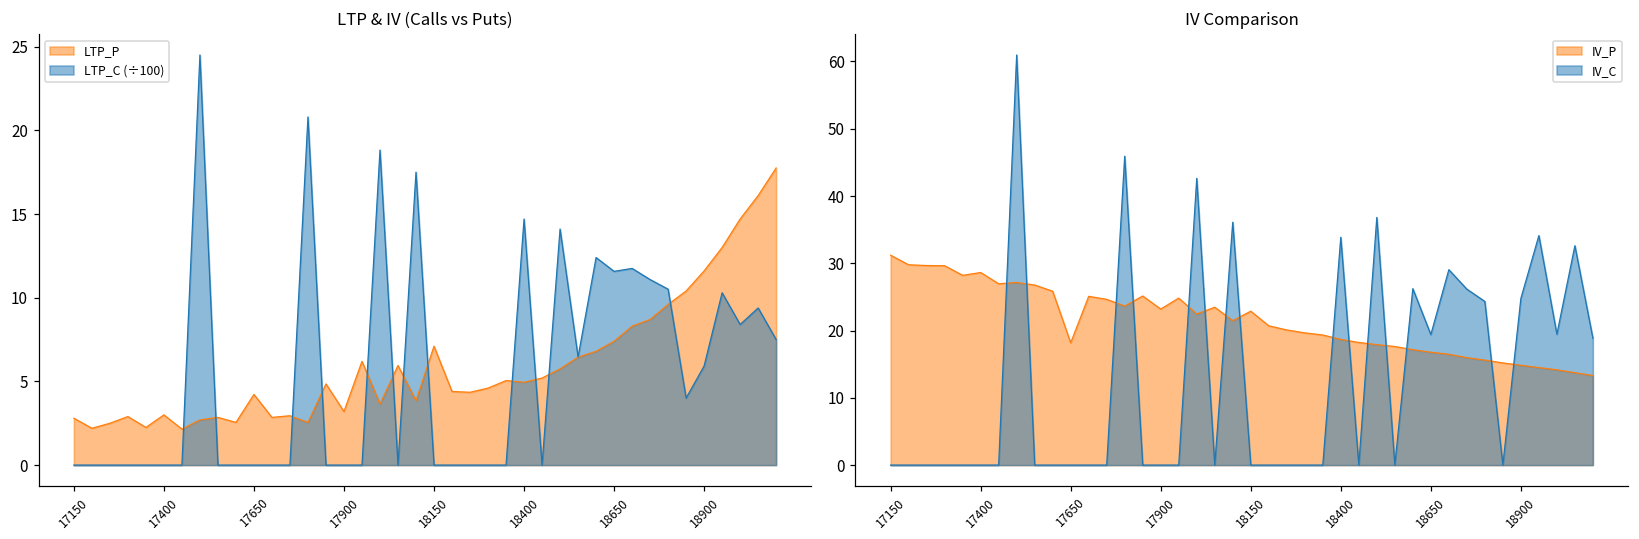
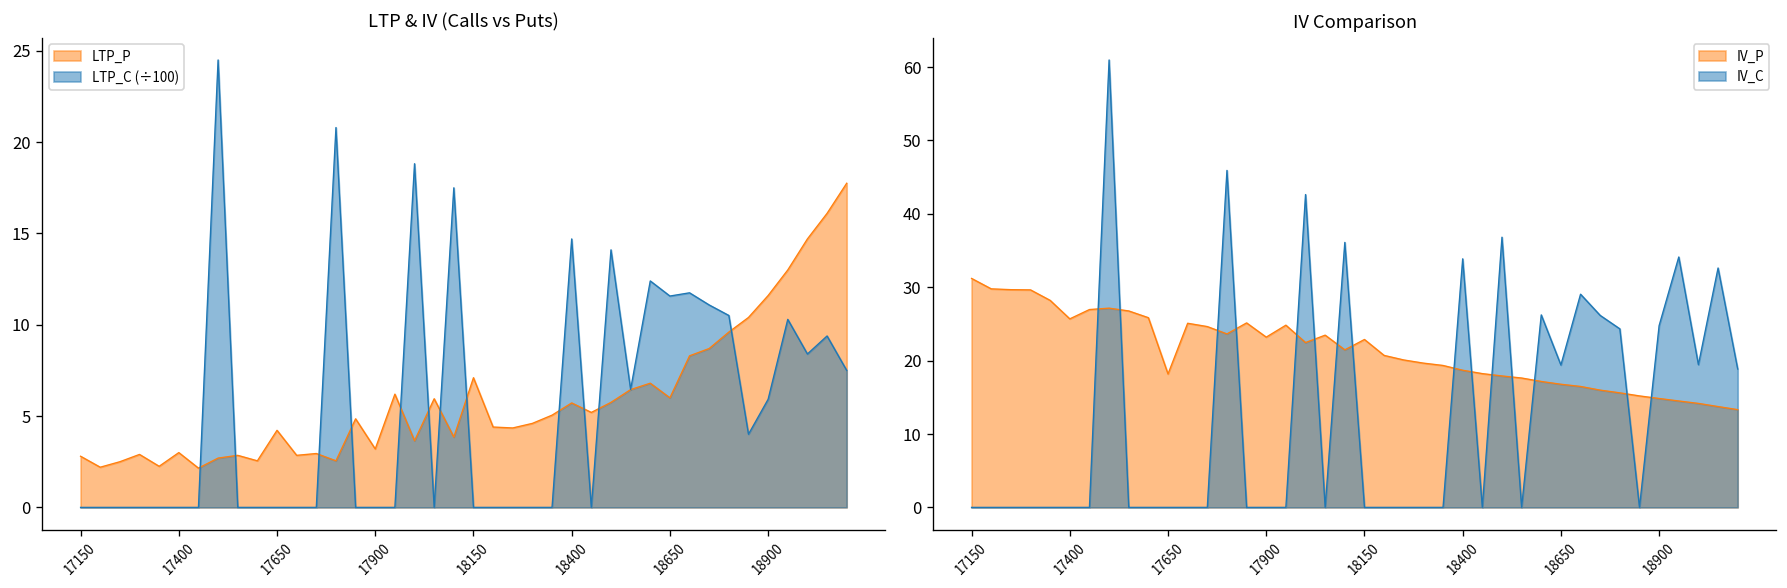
LTP & IV (Calls vs Puts), LTP_P, 18400: 5.0 -> 5.7
LTP & IV (Calls vs Puts), LTP_P, 18650: 7.4 -> 6.0
IV Comparison, IV_P, 17400: 29 -> 26
